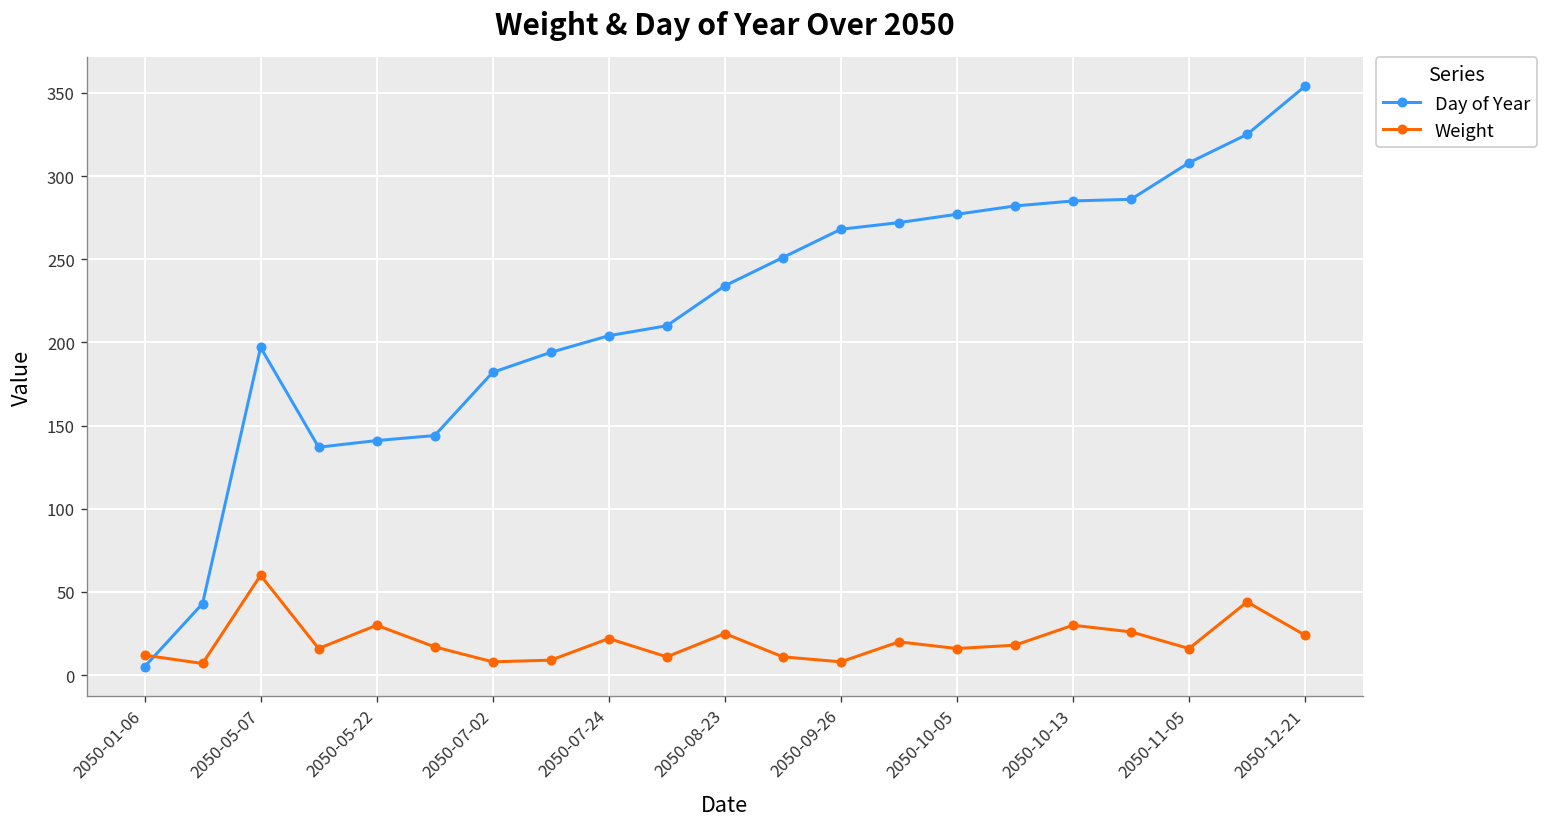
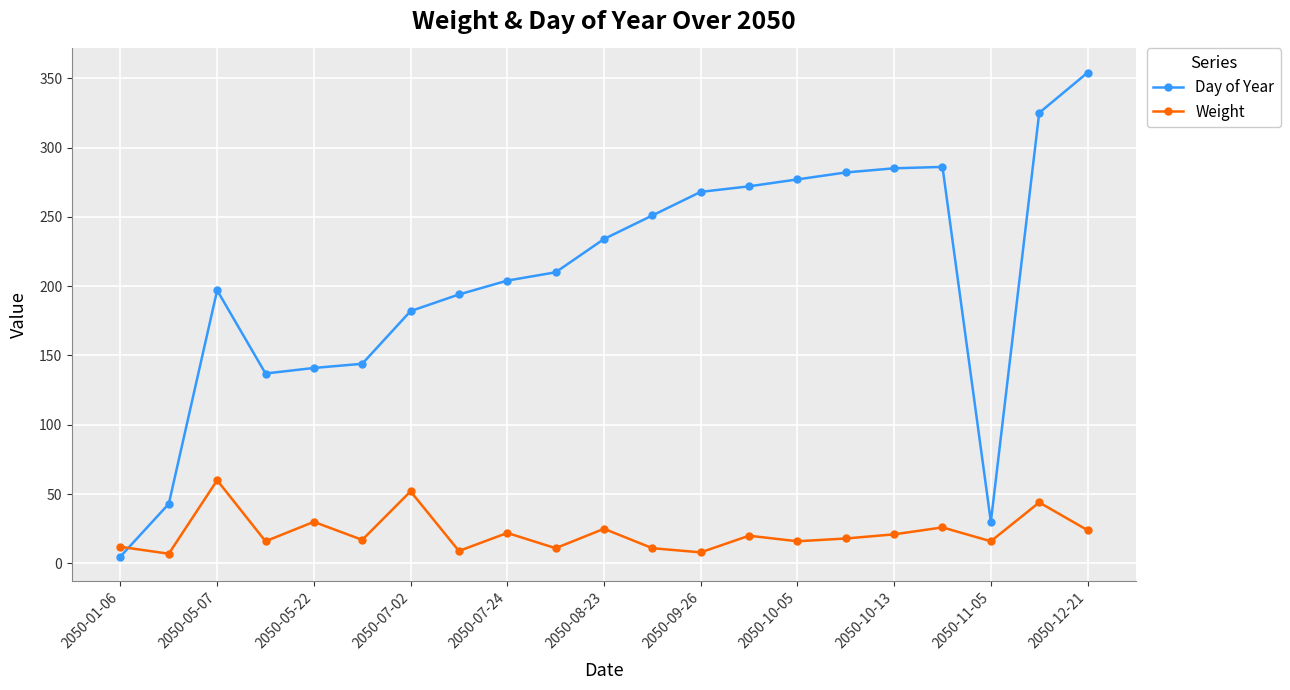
Weight, 2050-07-02: 8 -> 52
Weight, 2050-10-13: 30 -> 21
Day of Year, 2050-11-05: 308 -> 30
